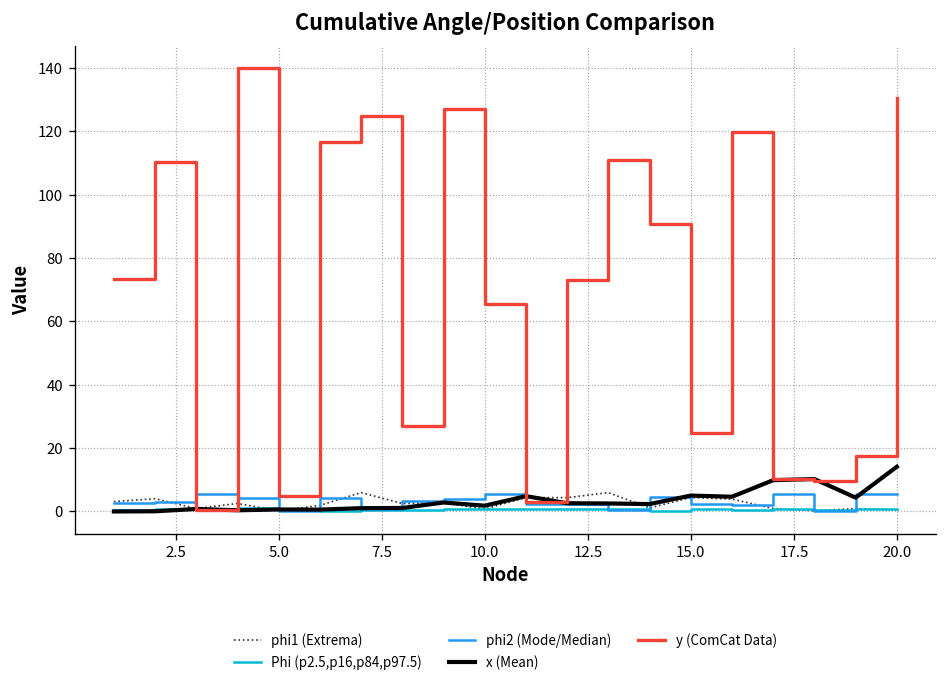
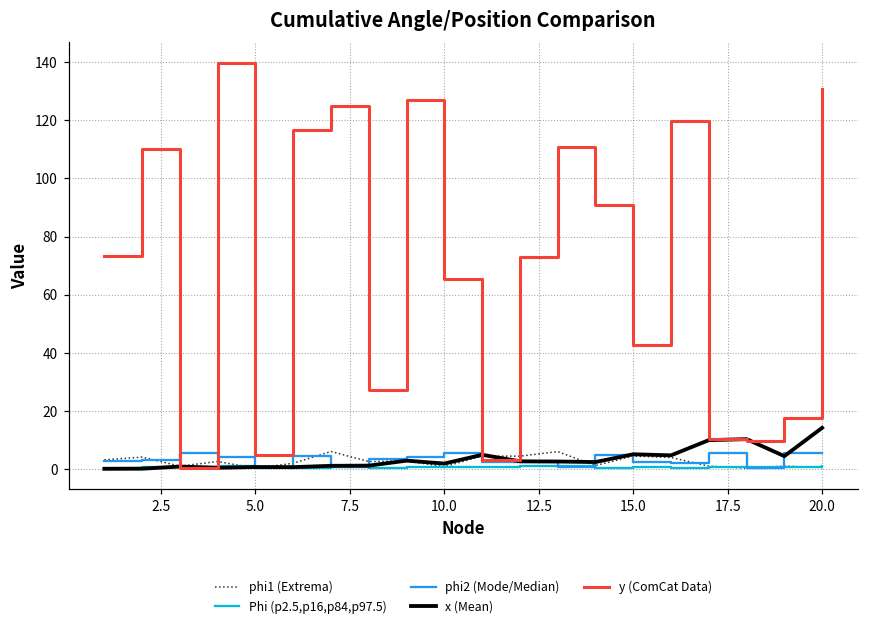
y (ComCat Data), 15.0: 25 -> 42
